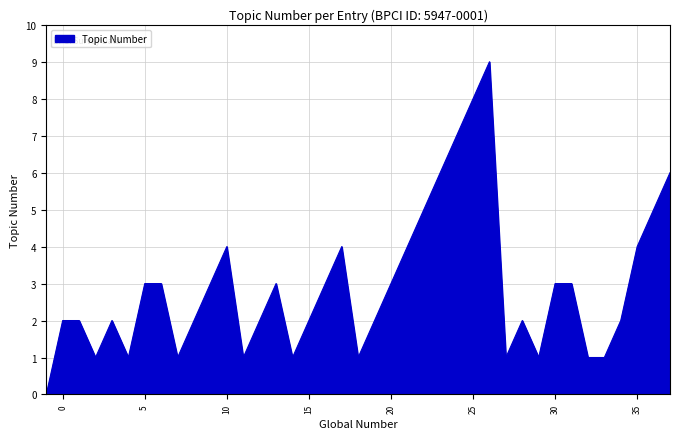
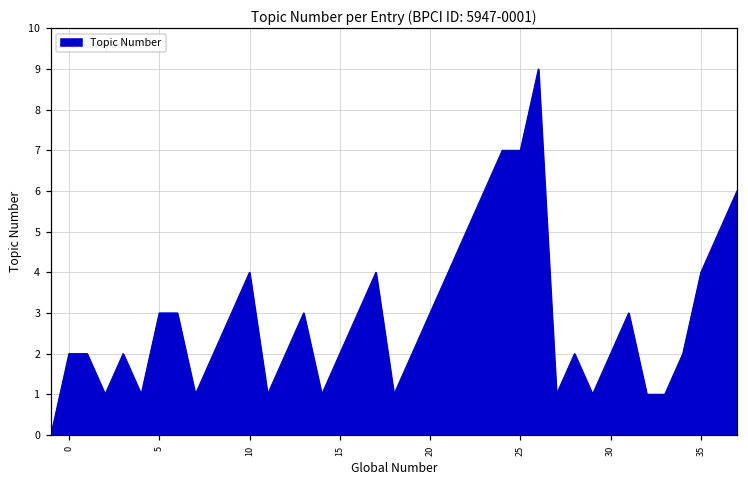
25: 8 -> 7
30: 3 -> 2
